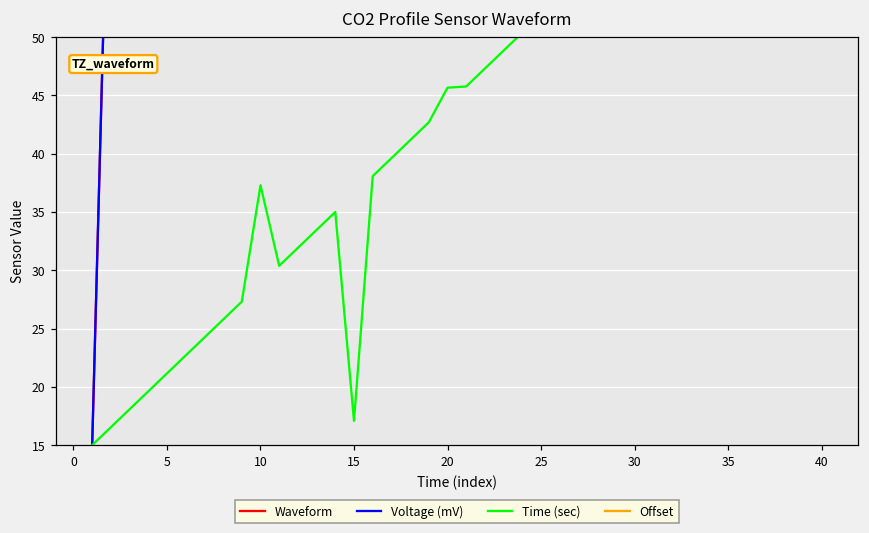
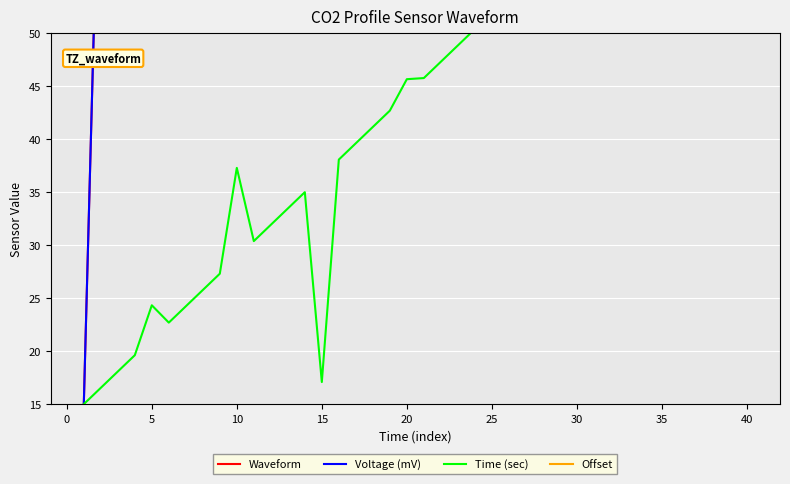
Time (sec), 5: 21.2 -> 24.3
